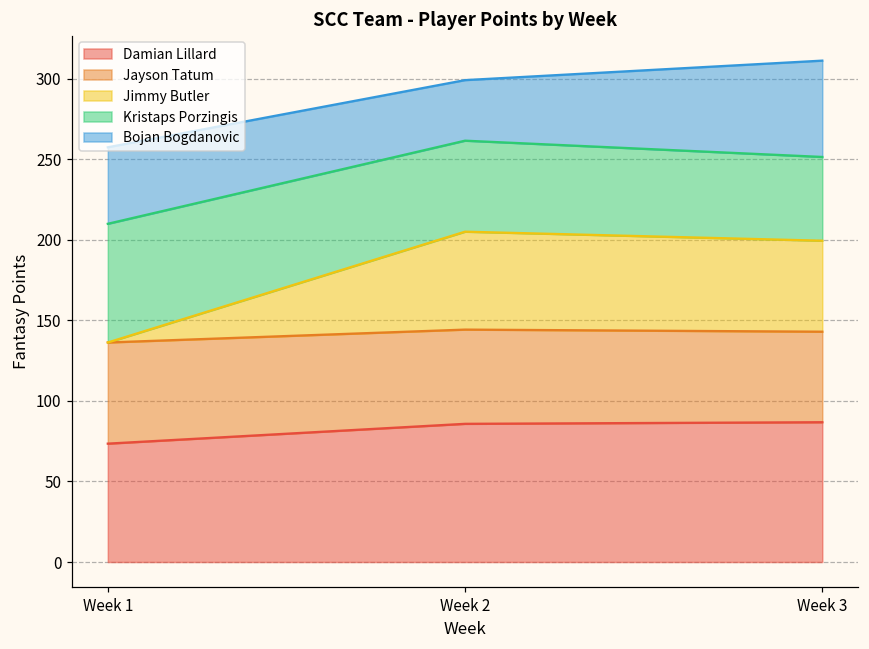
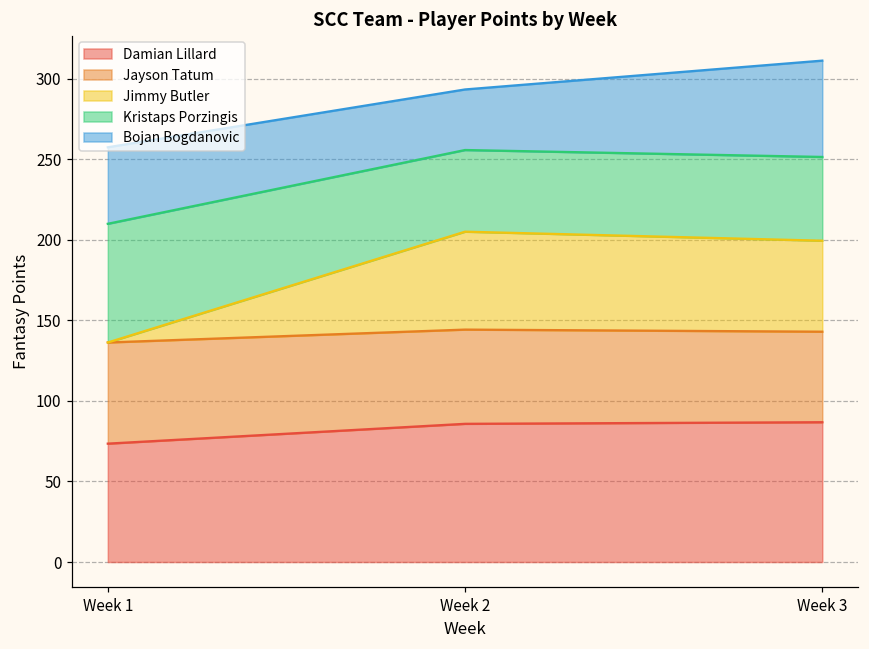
Kristaps Porzingis, Week 2: 57 -> 51
